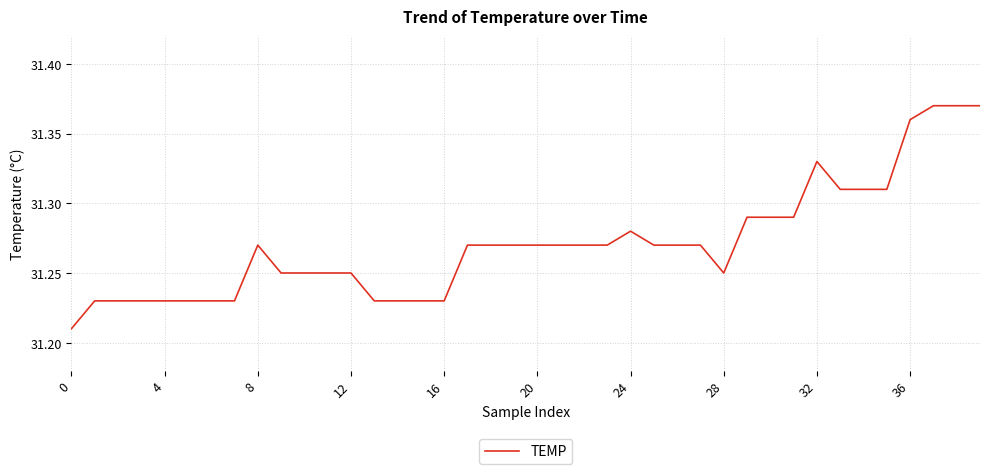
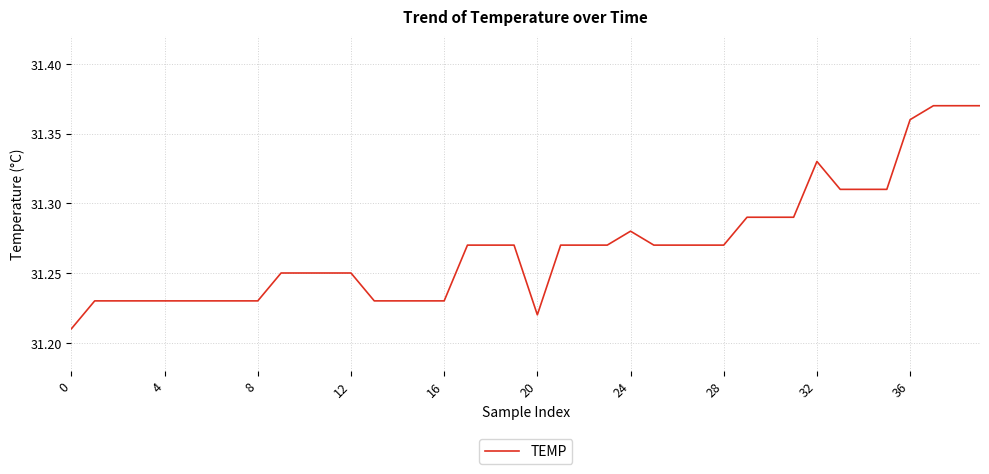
8: 31.27 -> 31.23
20: 31.27 -> 31.22
28: 31.25 -> 31.27
